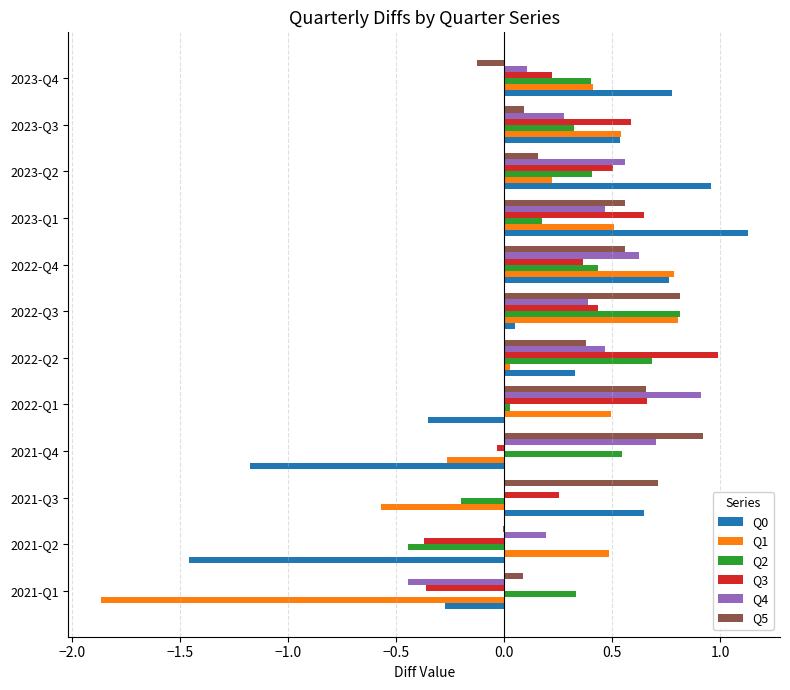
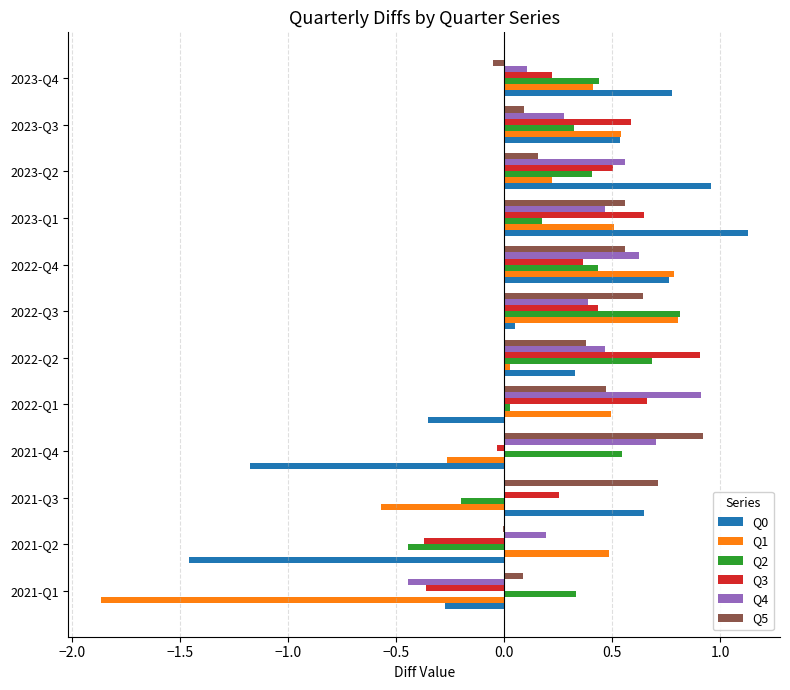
Q5, 2023-Q4: -0.13 -> -0.05
Q2, 2023-Q4: 0.40 -> 0.44
Q5, 2022-Q3: 0.81 -> 0.64
Q3, 2022-Q2: 0.99 -> 0.90
Q5, 2022-Q1: 0.66 -> 0.47
